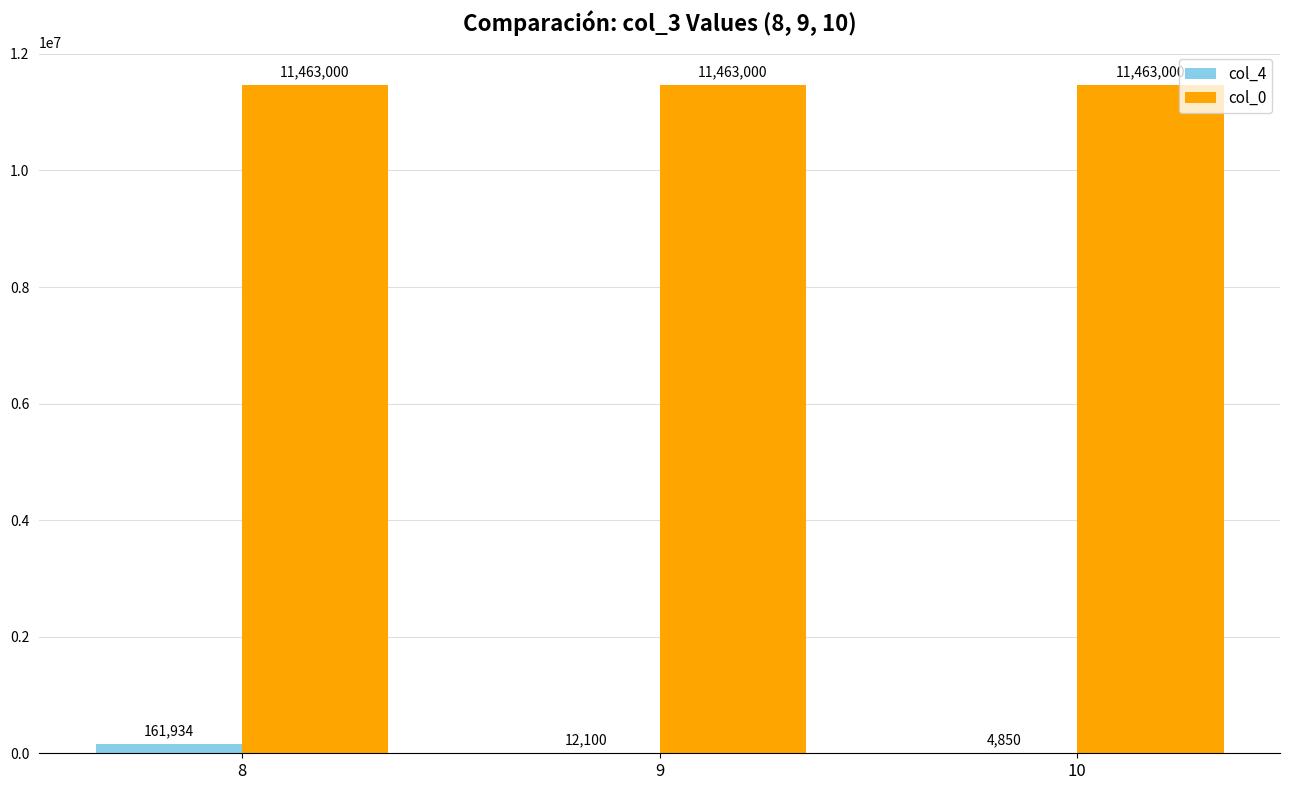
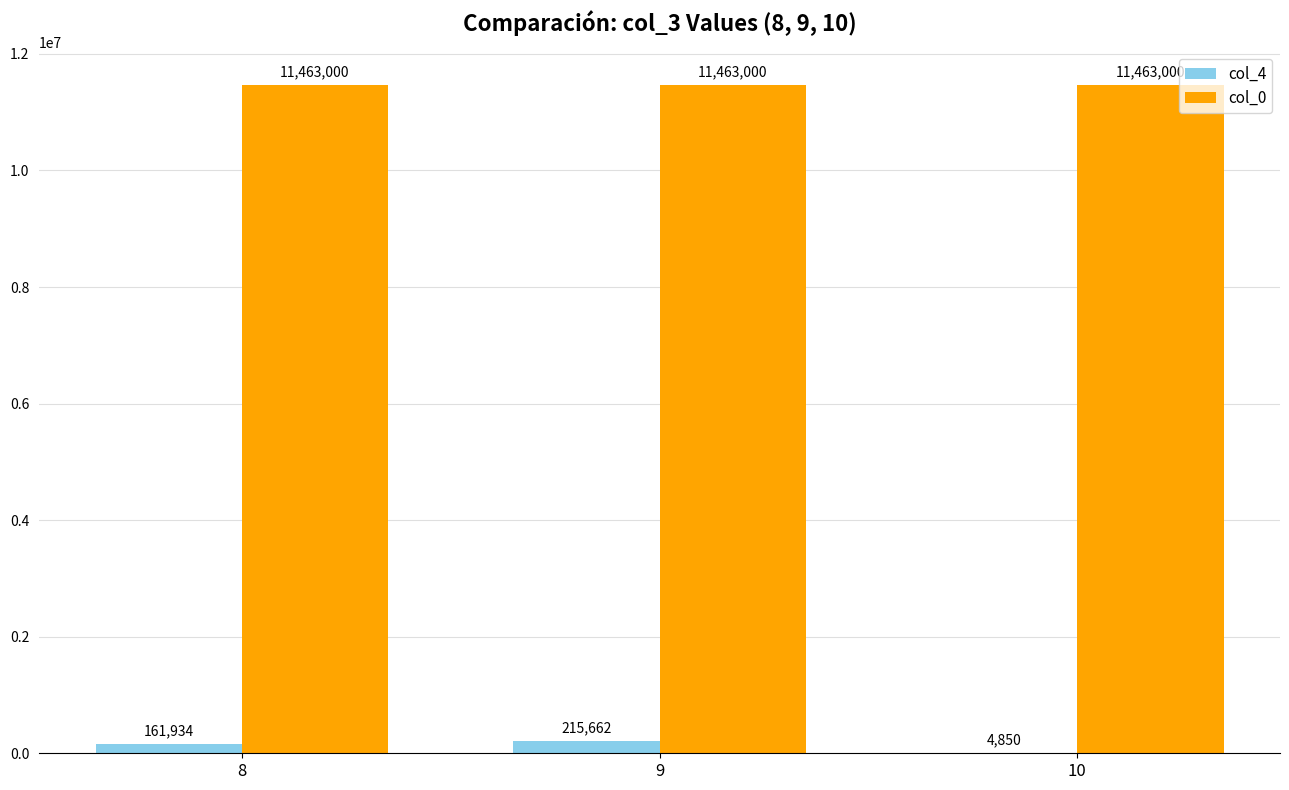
col_4, 9: 12,100 -> 215,662
